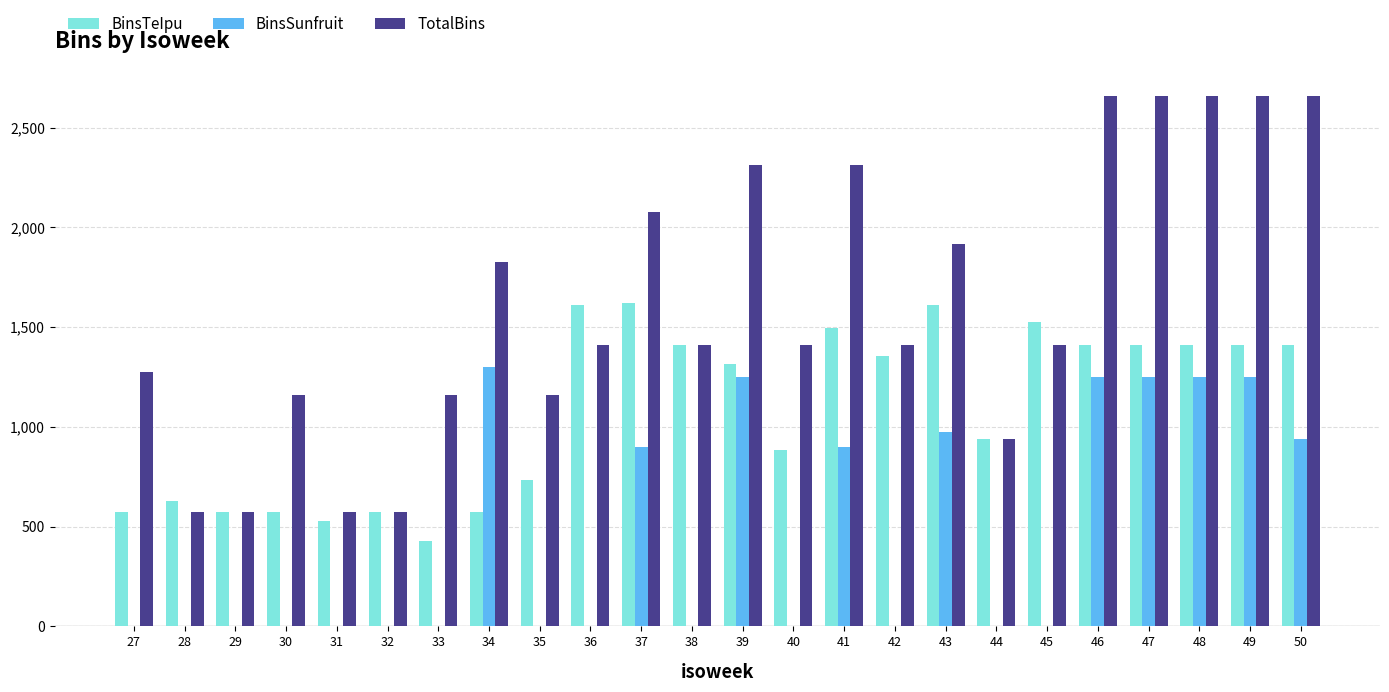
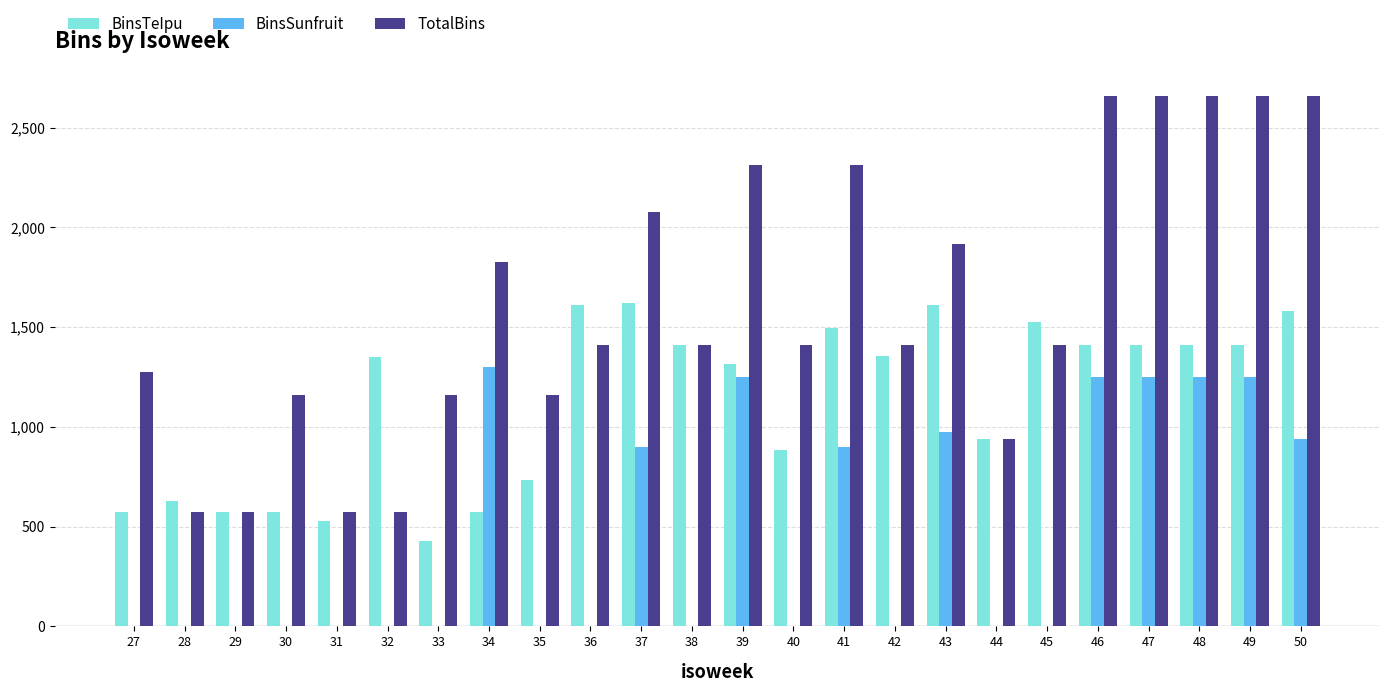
BinsTeIpu, 32: 580 -> 1,350
BinsTeIpu, 50: 1,410 -> 1,580
